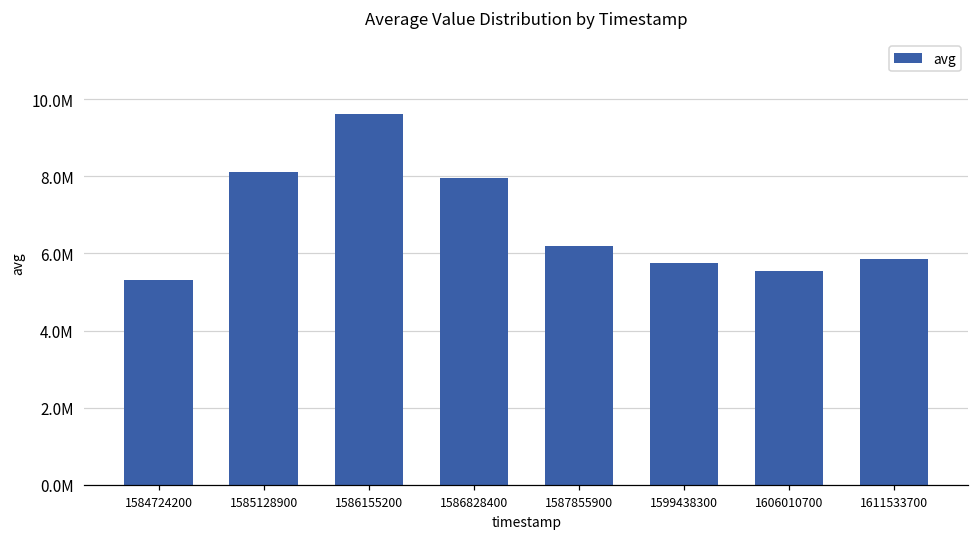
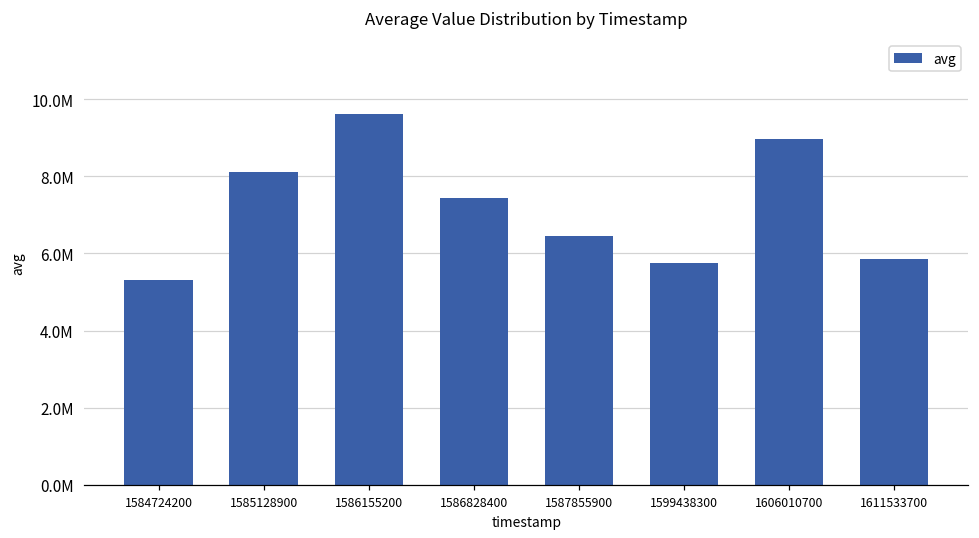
1586828400: 7900000 -> 7400000
1587855900: 6200000 -> 6500000
1606010700: 5600000 -> 9000000
